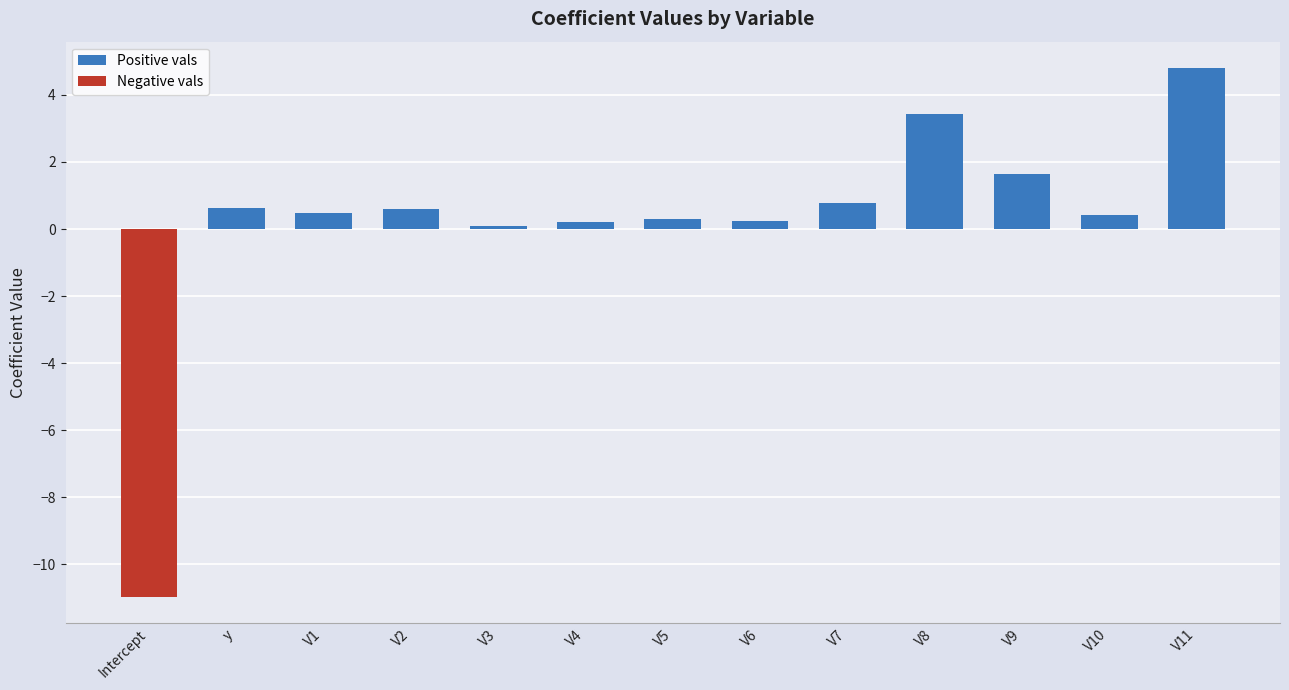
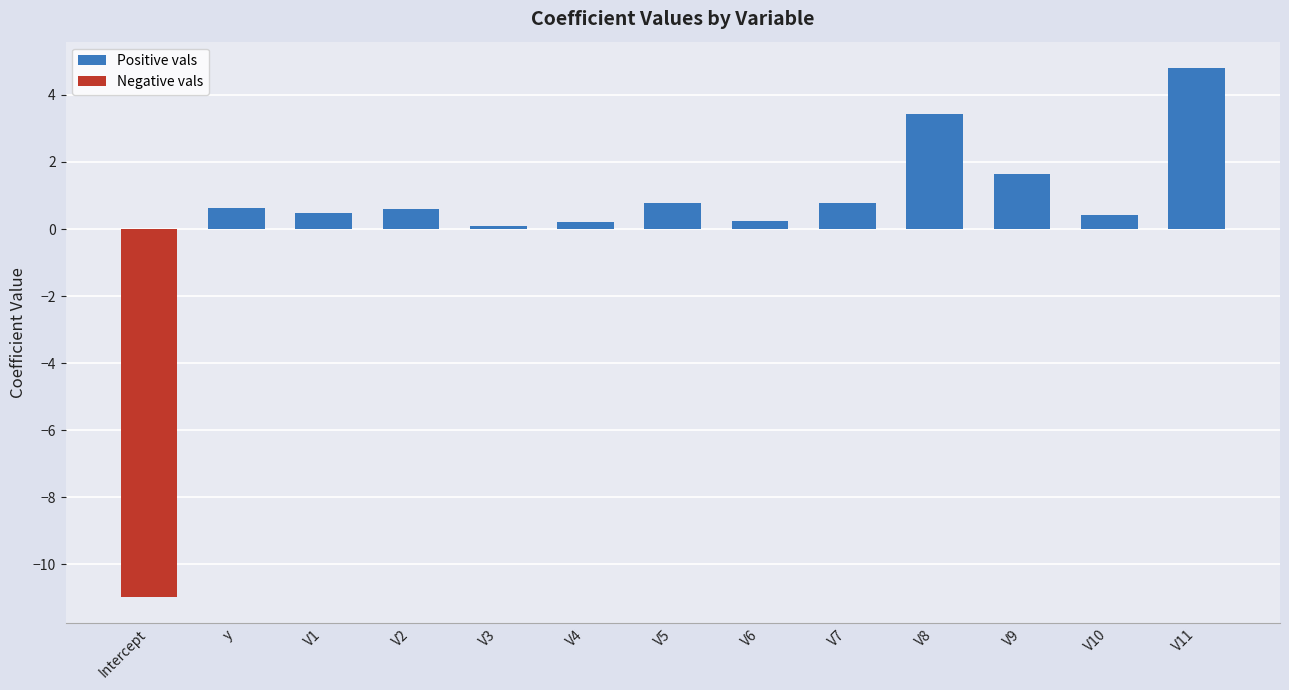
V5: 0.3 -> 0.8
